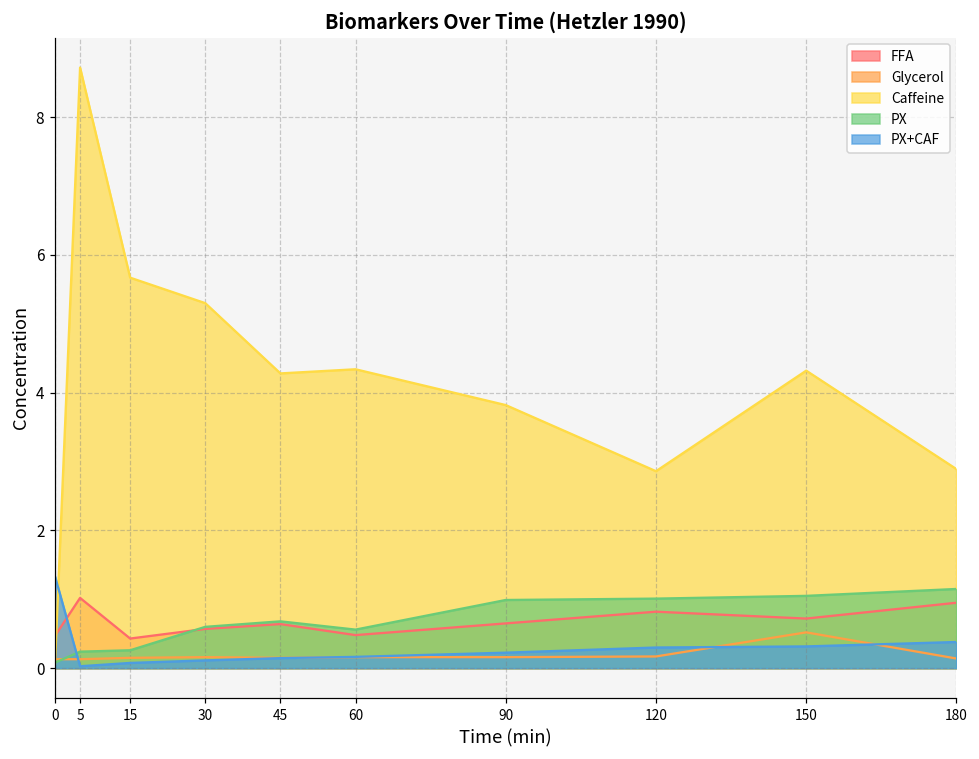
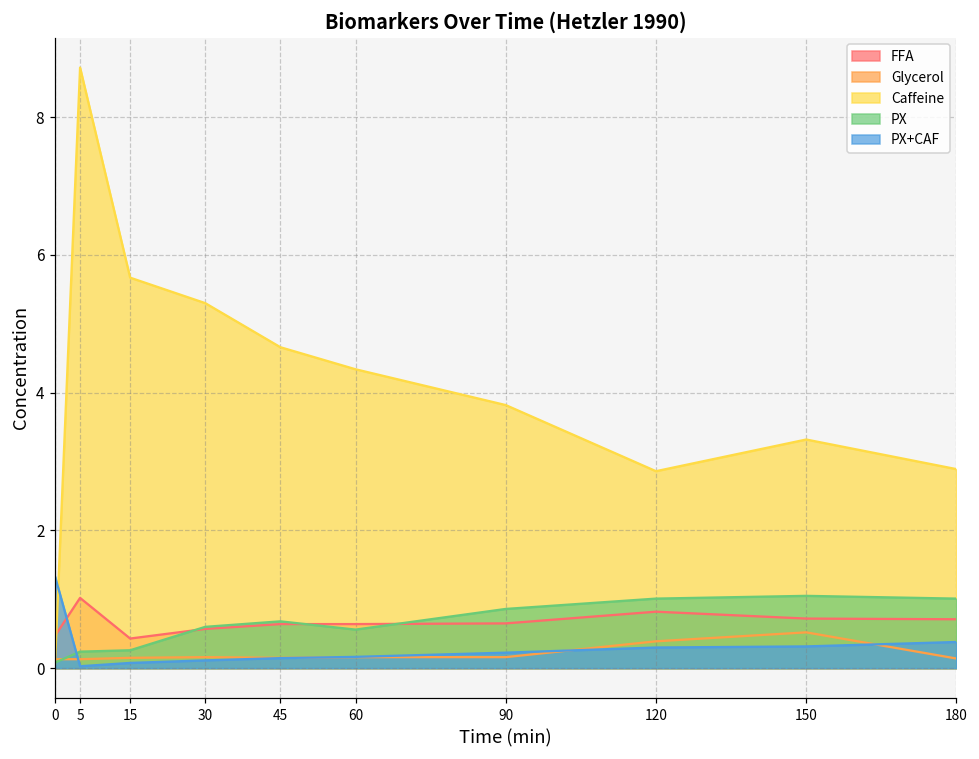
Caffeine, 45: 4.3 -> 4.7
FFA, 60: 0.5 -> 0.6
PX, 90: 1.0 -> 0.9
Glycerol, 120: 0.2 -> 0.4
Caffeine, 150: 4.3 -> 3.3
FFA, 180: 1.0 -> 0.7
PX, 180: 1.2 -> 1.0
